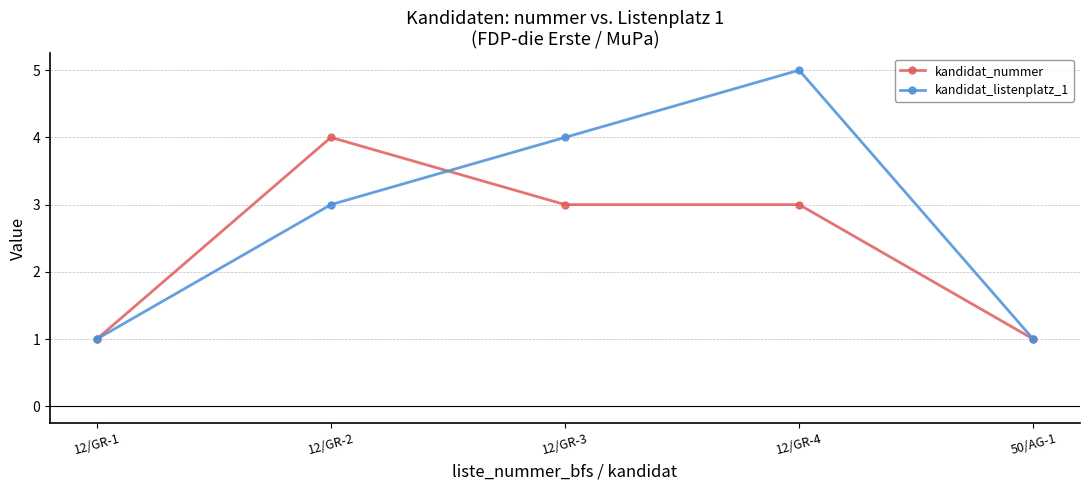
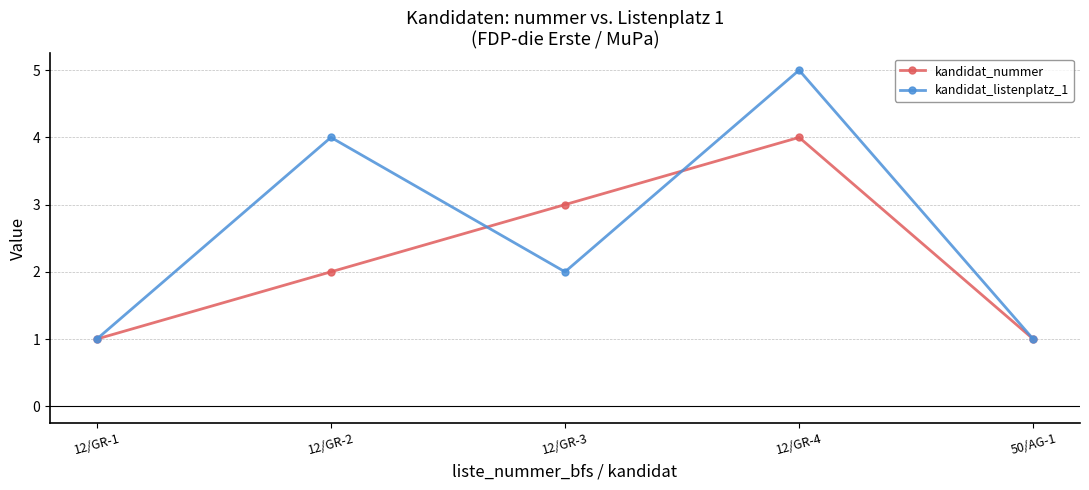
kandidat_nummer, 12/GR-2: 4 -> 2
kandidat_listenplatz_1, 12/GR-2: 3 -> 4
kandidat_listenplatz_1, 12/GR-3: 4 -> 2
kandidat_nummer, 12/GR-4: 3 -> 4
